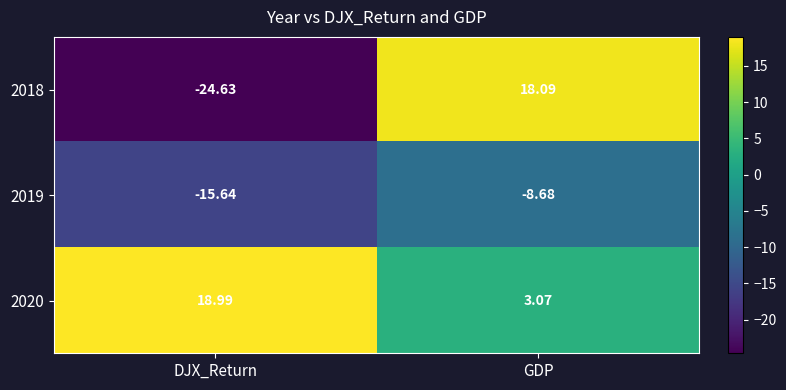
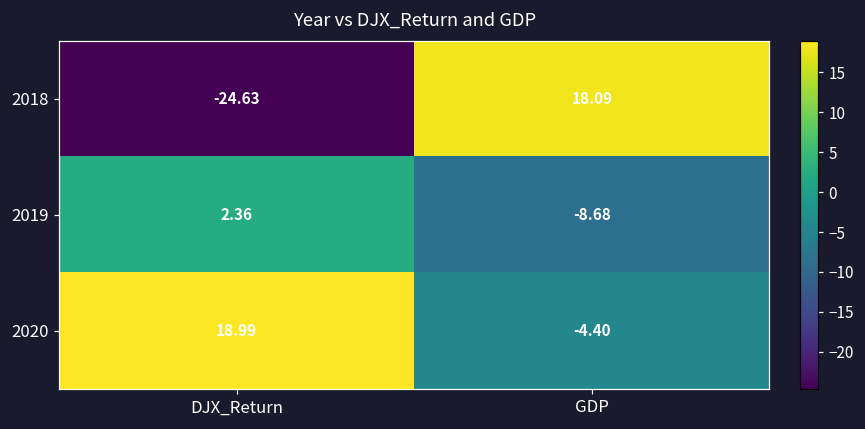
2019, DJX_Return: -15.64 -> 2.36
2020, GDP: 3.07 -> -4.40
